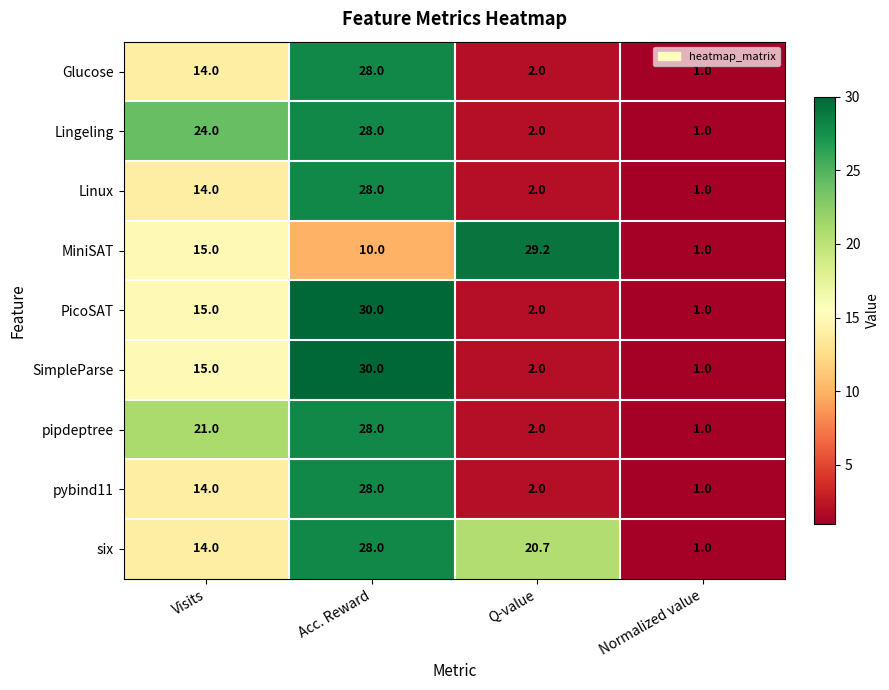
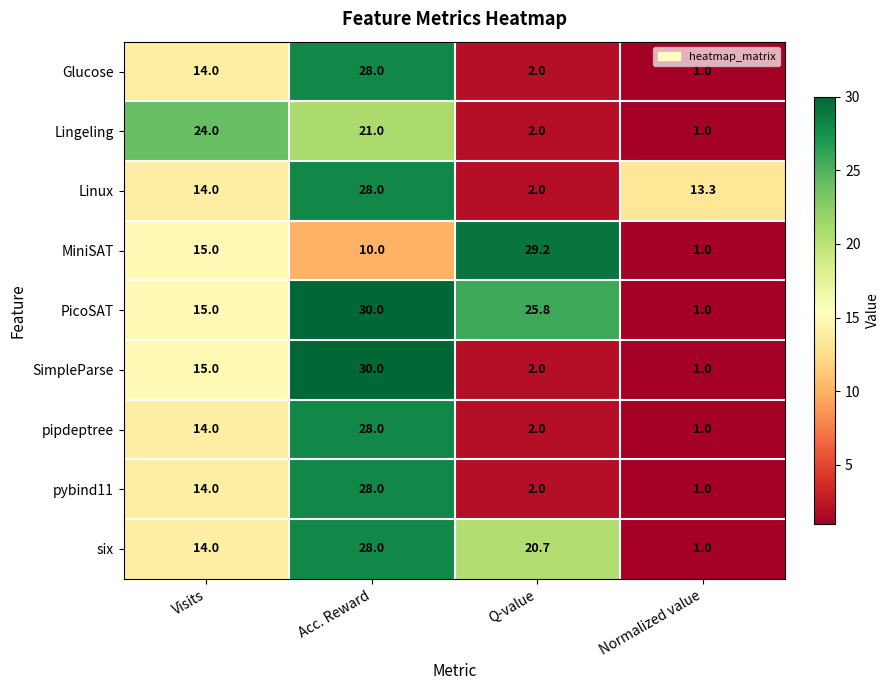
Lingeling, Acc. Reward: 28.0 -> 21.0
Linux, Normalized value: 1.0 -> 13.3
PicoSAT, Q-value: 2.0 -> 25.8
pipdeptree, Visits: 21.0 -> 14.0
